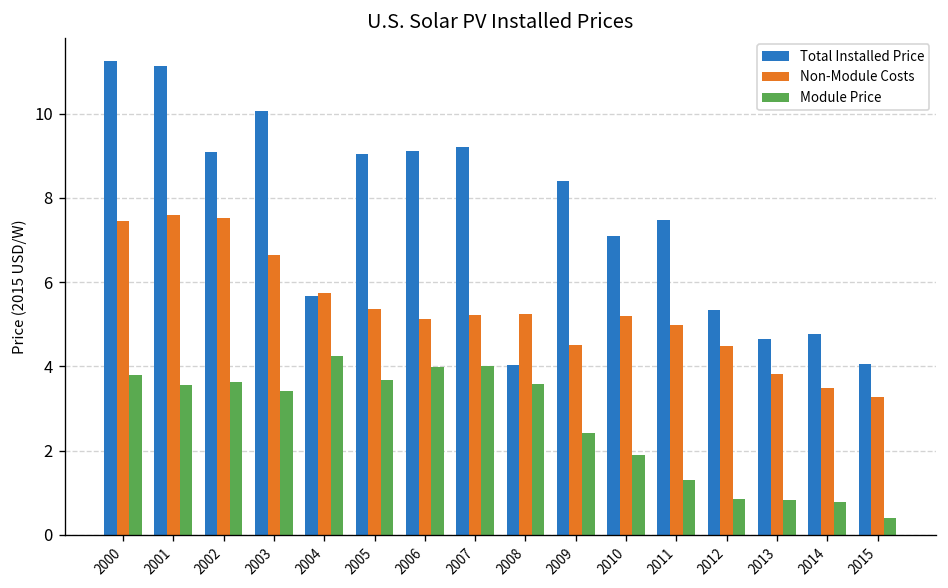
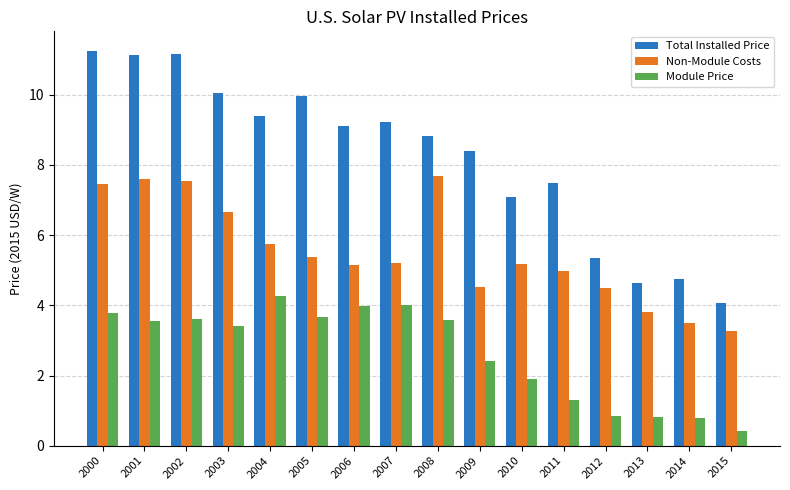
Total Installed Price, 2002: 9.1 -> 11.2
Total Installed Price, 2004: 5.7 -> 9.4
Total Installed Price, 2005: 9.0 -> 10.0
Total Installed Price, 2008: 4.0 -> 8.8
Non-Module Costs, 2008: 5.2 -> 7.7
